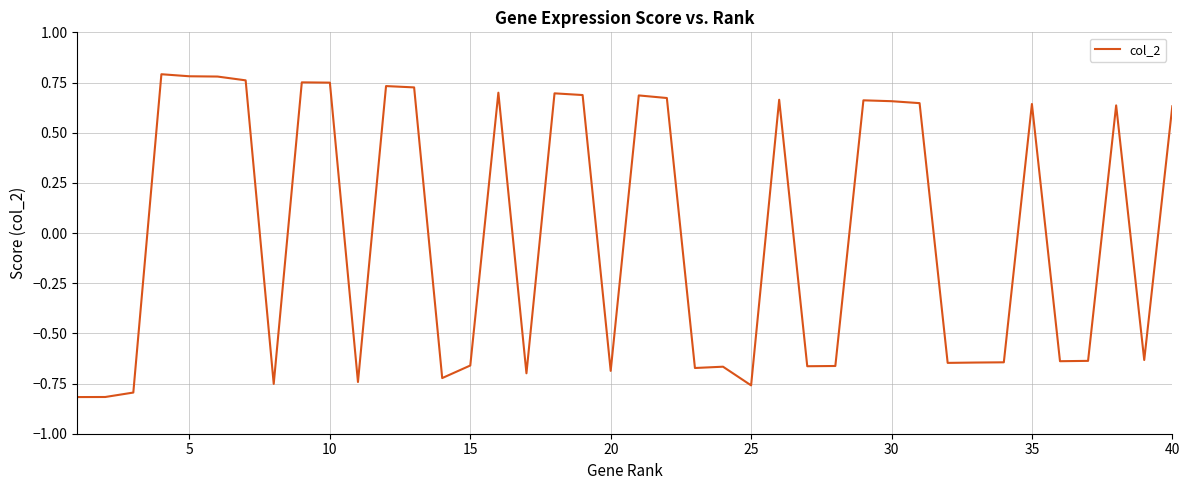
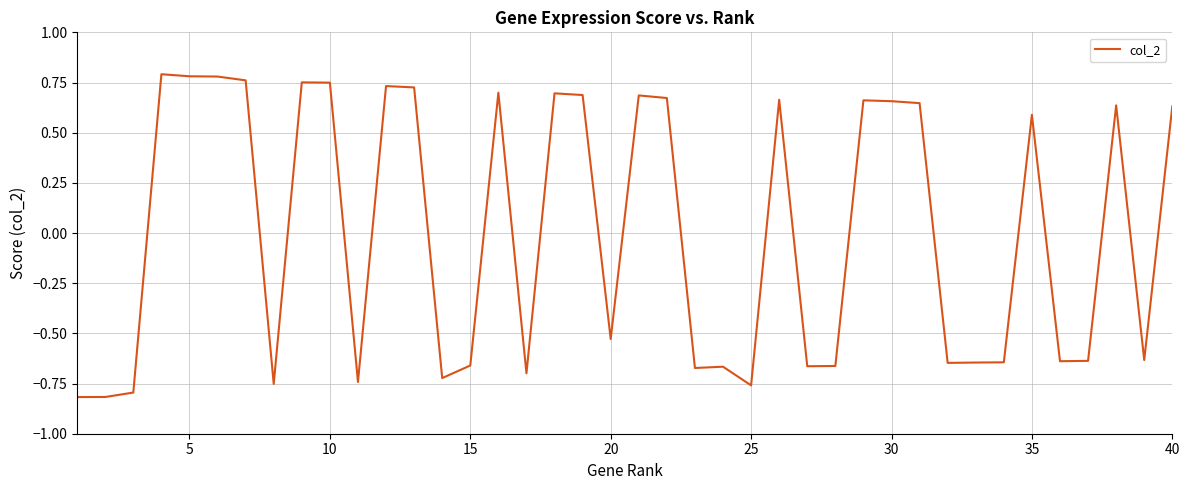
20: -0.69 -> -0.53
35: 0.64 -> 0.59
